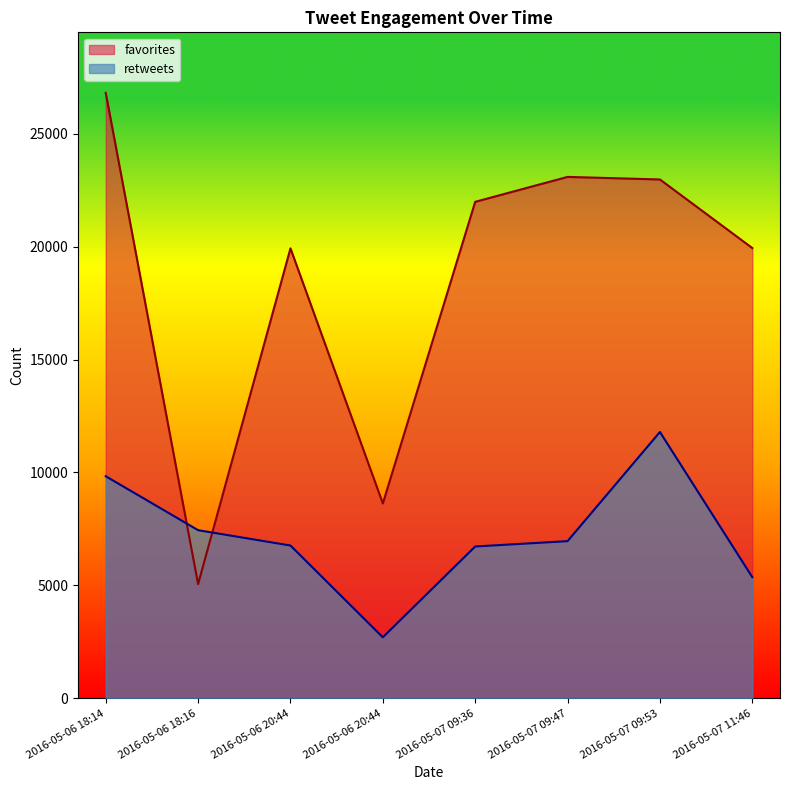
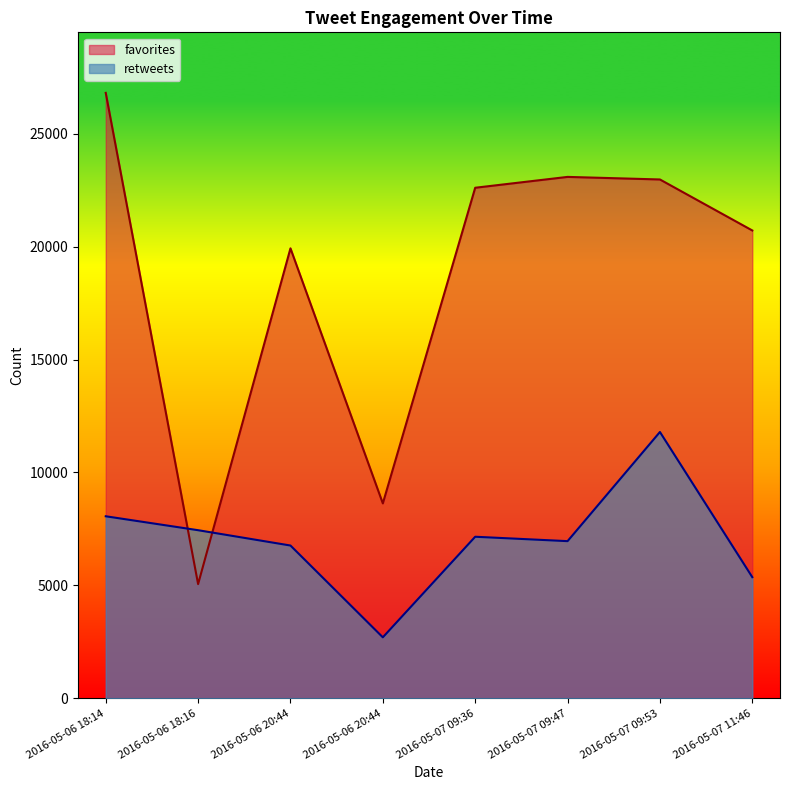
retweets, 2016-05-06 18:14: 9800 -> 8100
favorites, 2016-05-07 09:36: 22000 -> 22600
retweets, 2016-05-07 09:36: 6700 -> 7200
favorites, 2016-05-07 11:46: 19900 -> 20700
